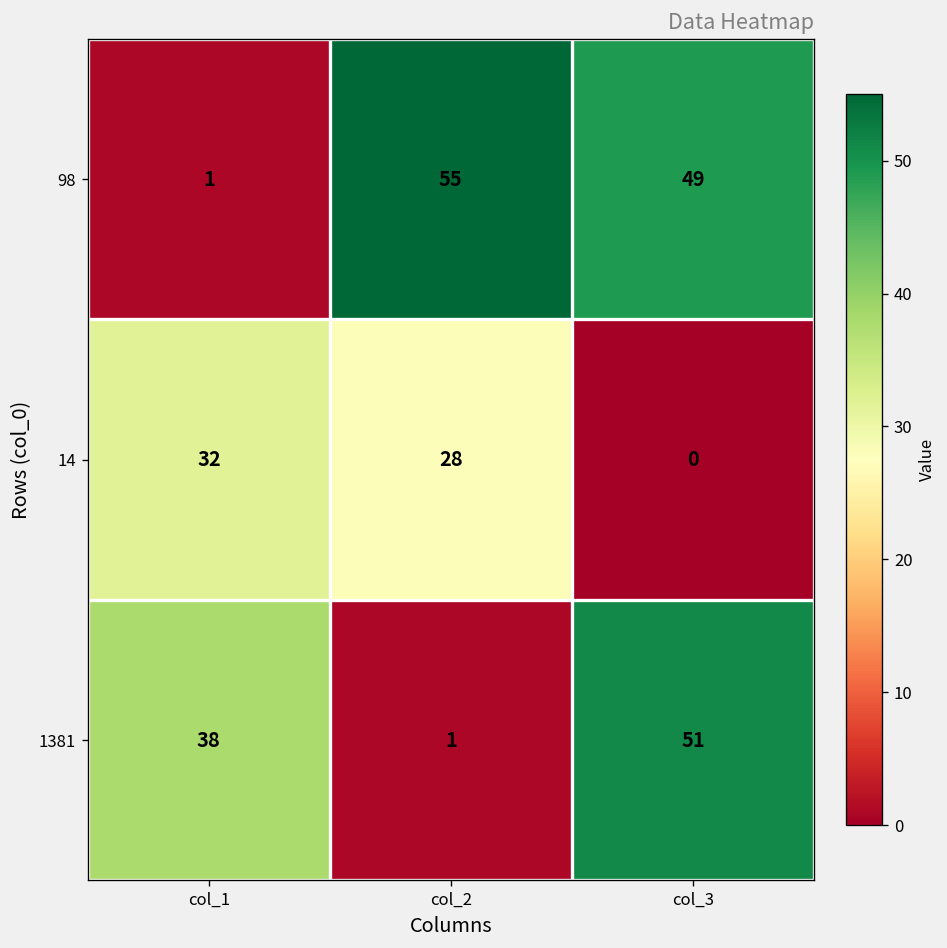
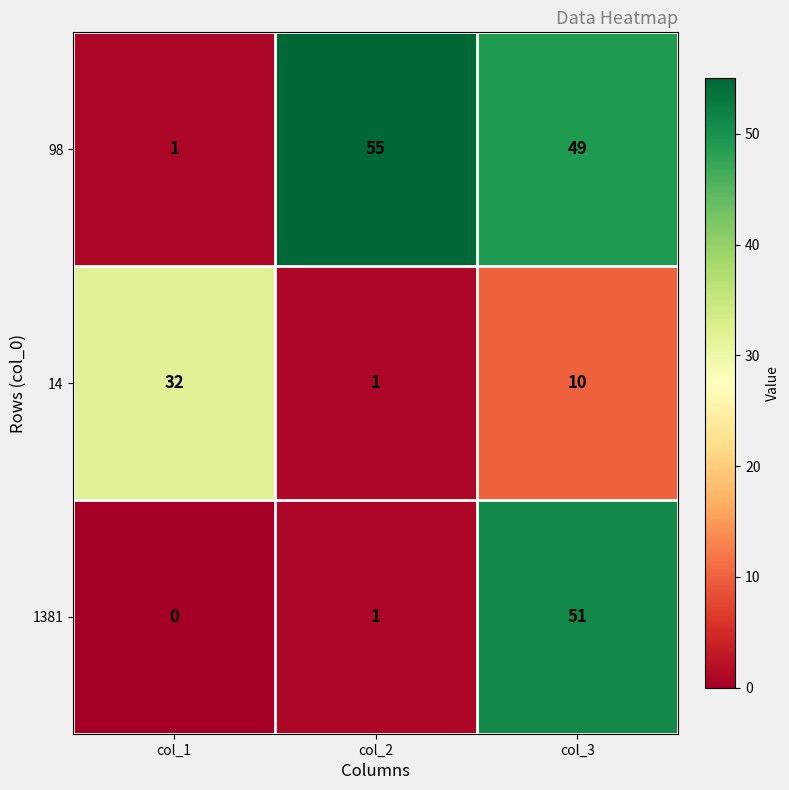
14, col_2: 28 -> 1
14, col_3: 0 -> 10
1381, col_1: 38 -> 0
